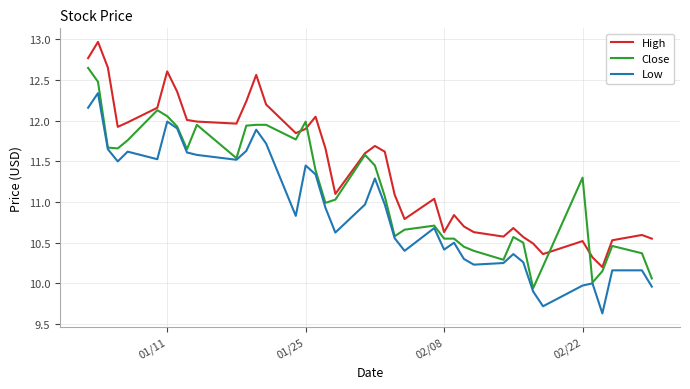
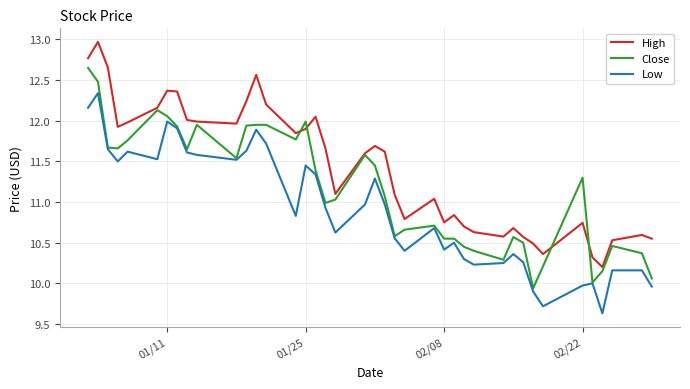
High, 01/11: 12.6 -> 12.4
High, 02/08: 10.6 -> 10.8
High, 02/22: 10.5 -> 10.7
